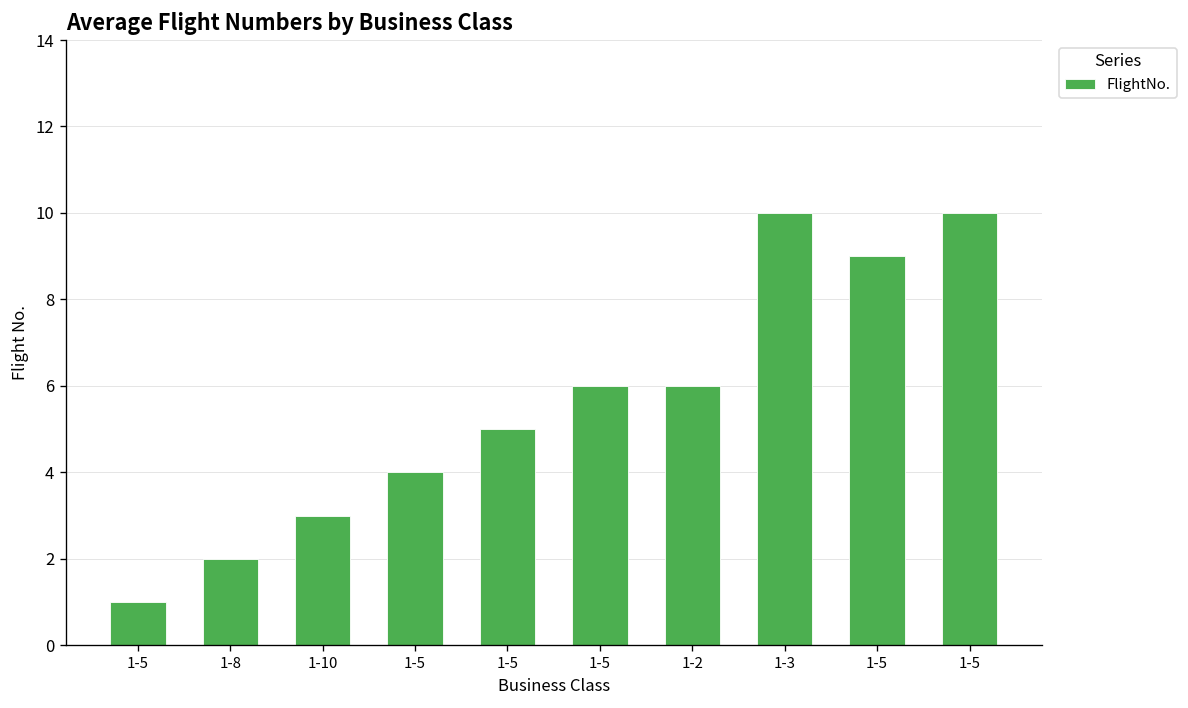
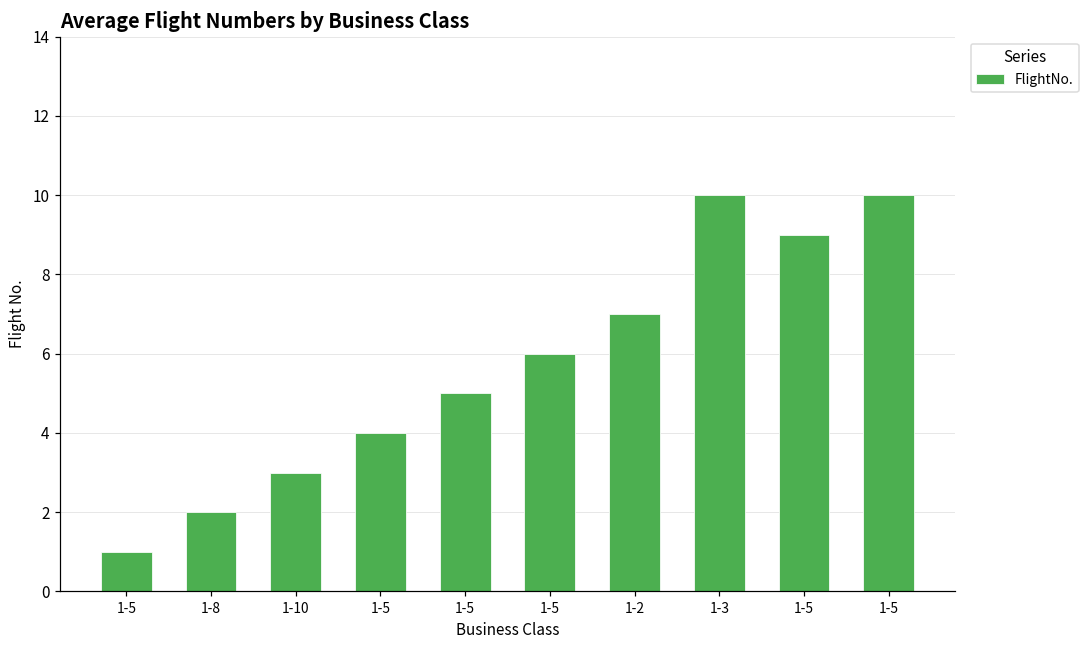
1-2: 6 -> 7
